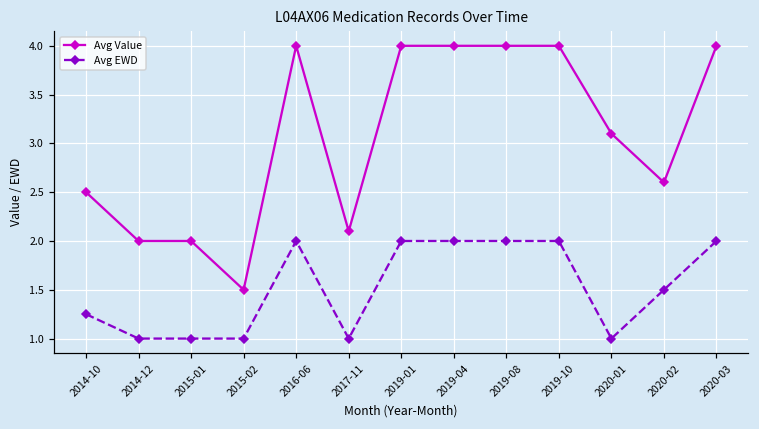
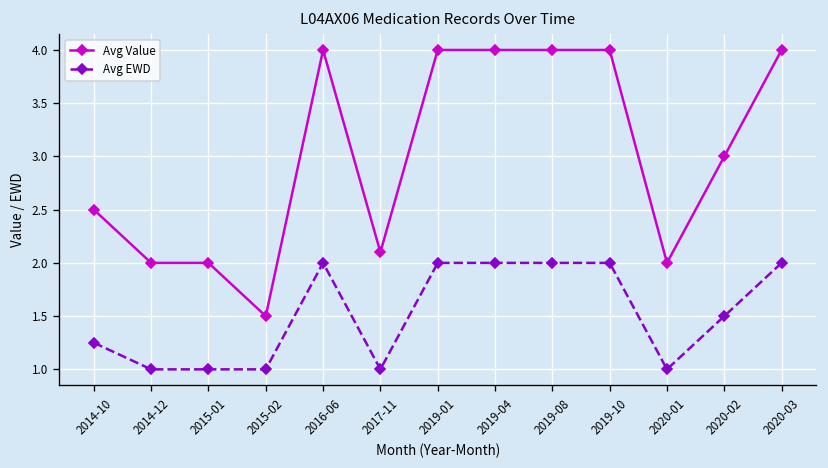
Avg Value, 2020-01: 3.1 -> 2.0
Avg Value, 2020-02: 2.6 -> 3.0
